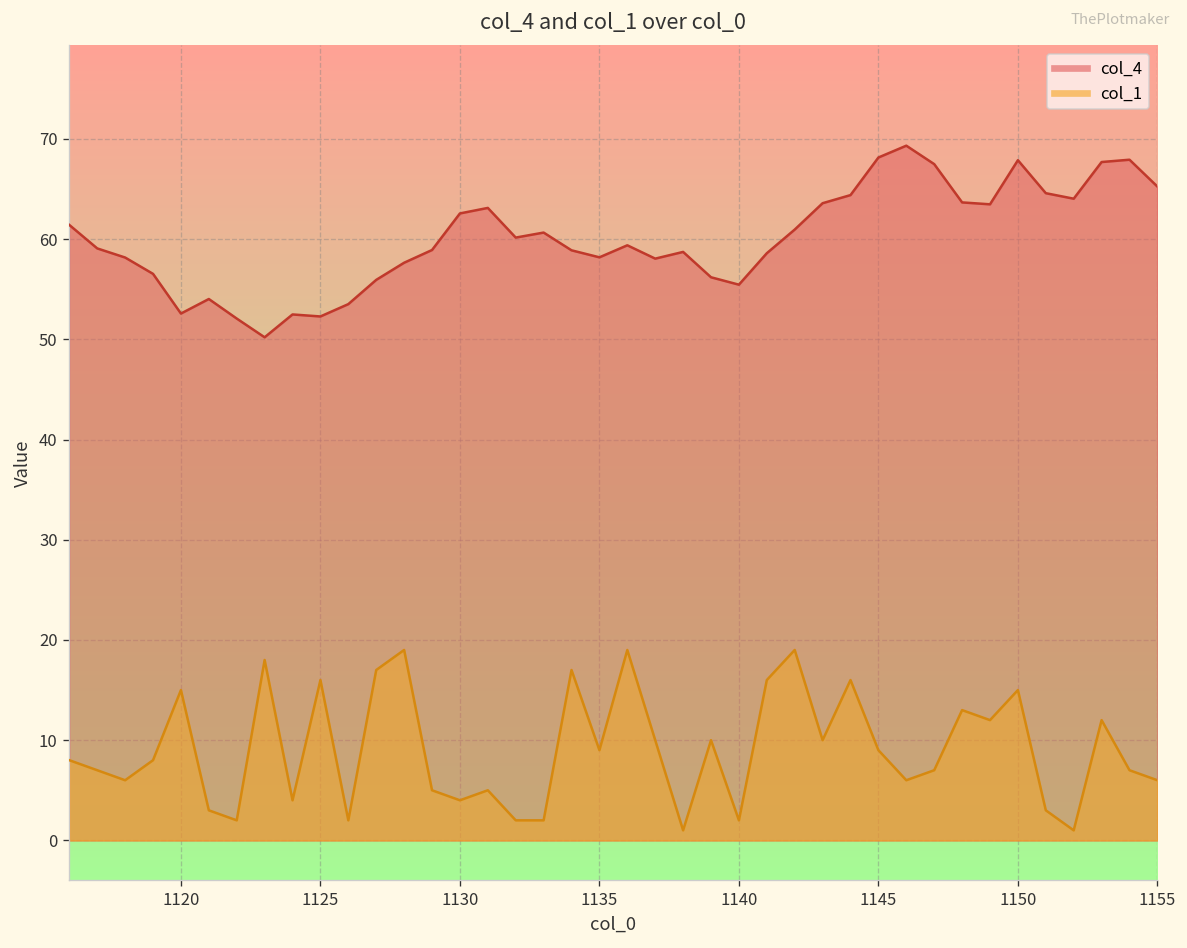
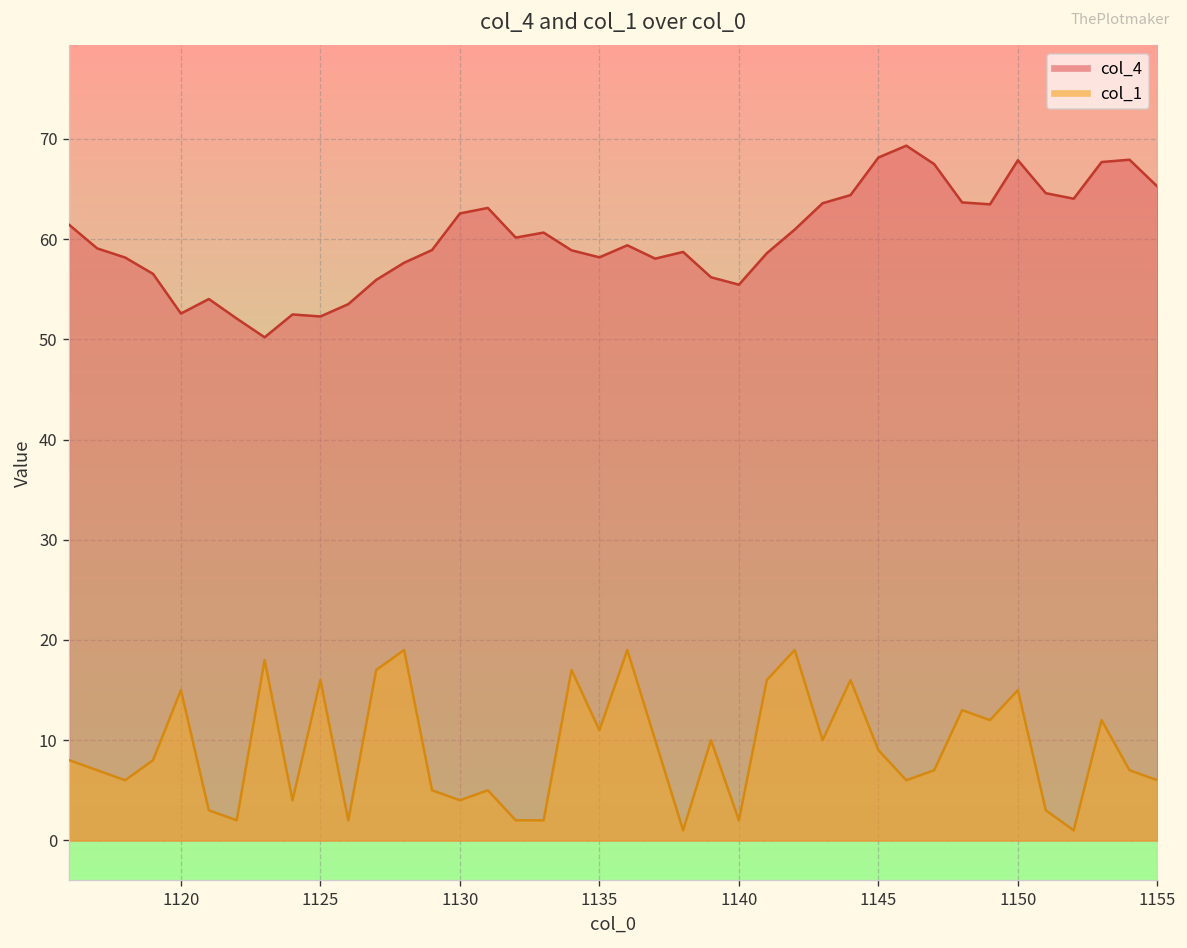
col_1, 1135: 9 -> 11
